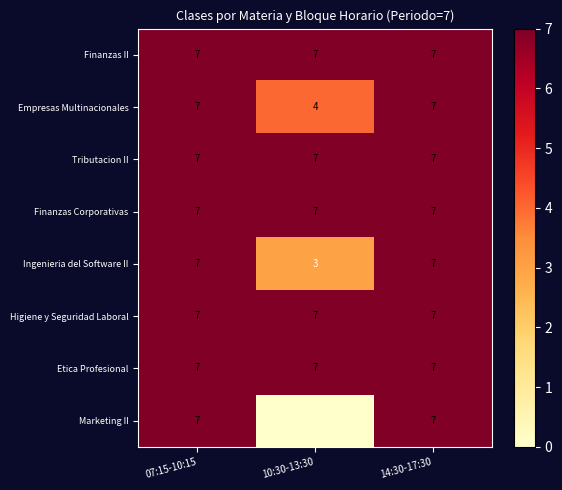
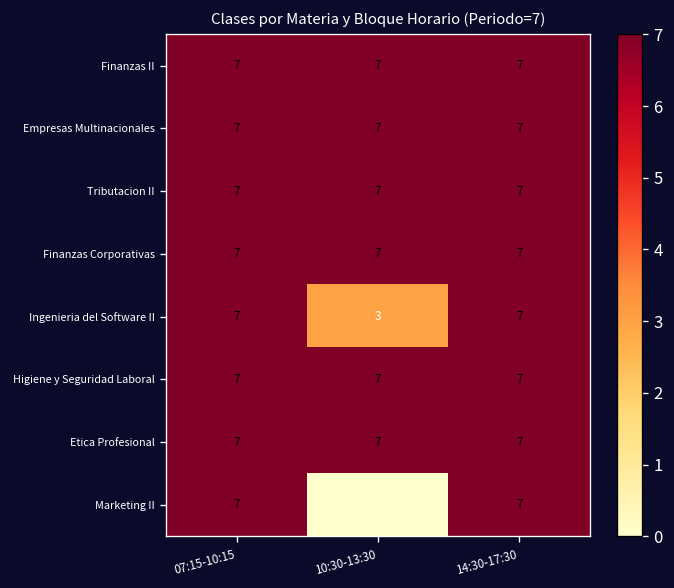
Empresas Multinacionales, 10:30-13:30: 4 -> 7
